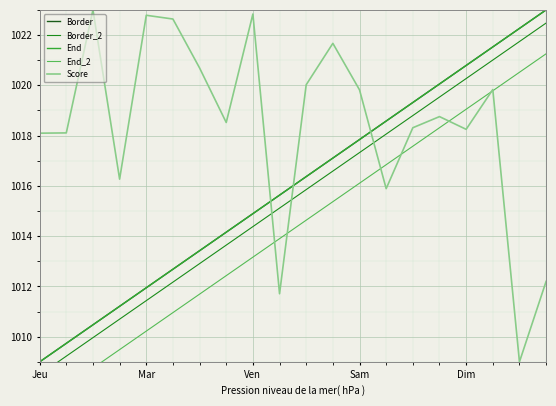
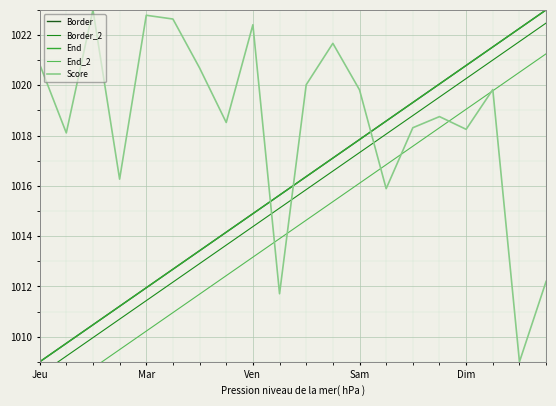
Score, Jeu: 1018.1 -> 1020.8
Score, Ven: 1022.8 -> 1022.4
